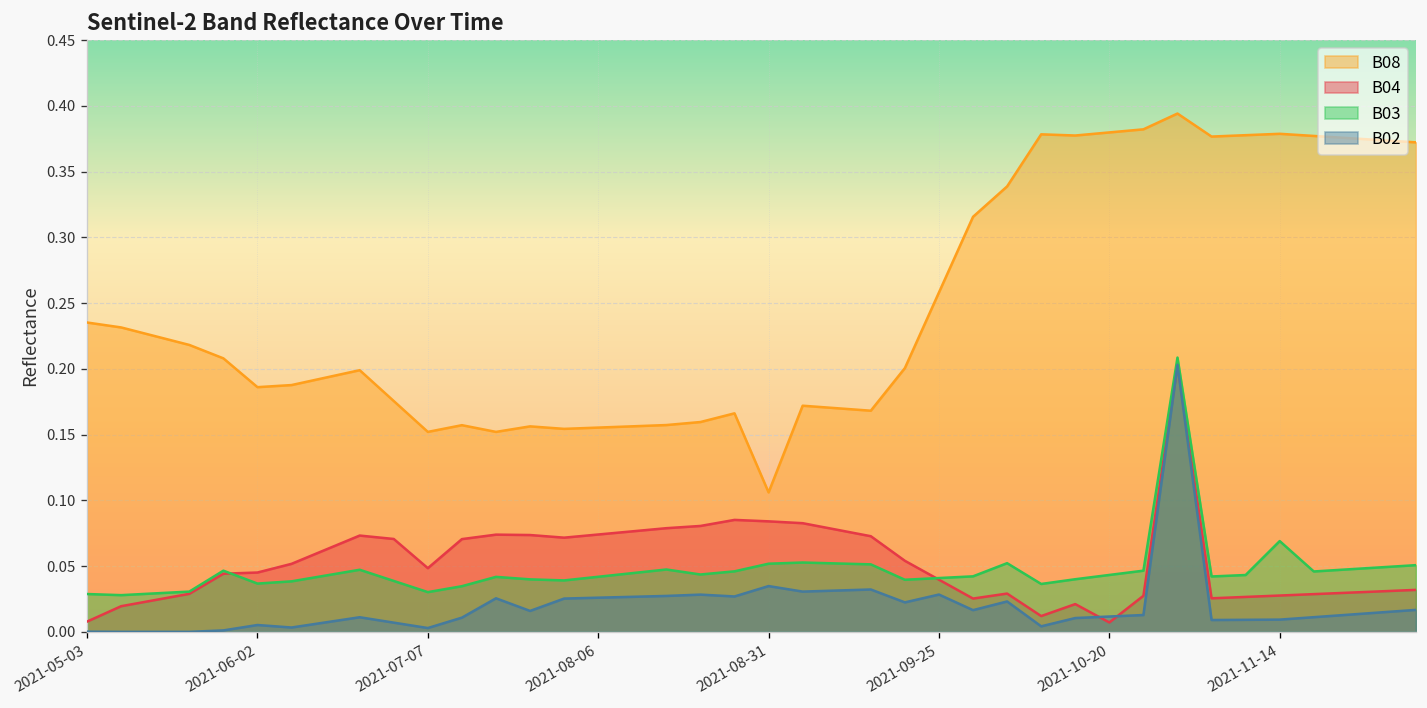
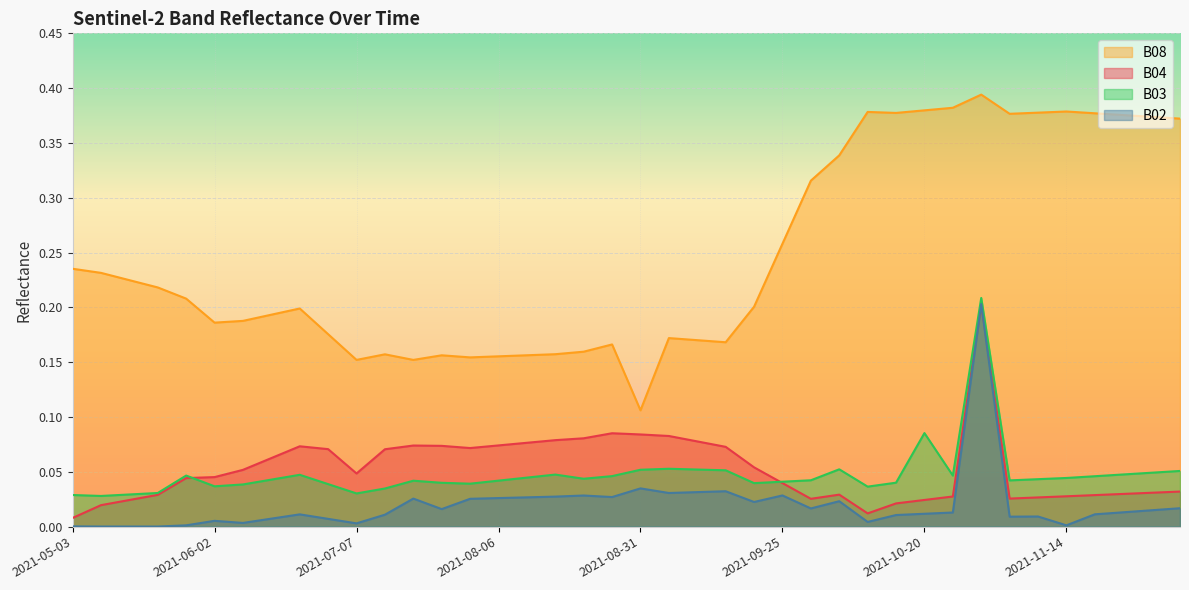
B04, 2021-10-20: 0.007 -> 0.024
B03, 2021-10-20: 0.043 -> 0.085
B03, 2021-11-14: 0.069 -> 0.044
B02, 2021-11-14: 0.009 -> 0.001
